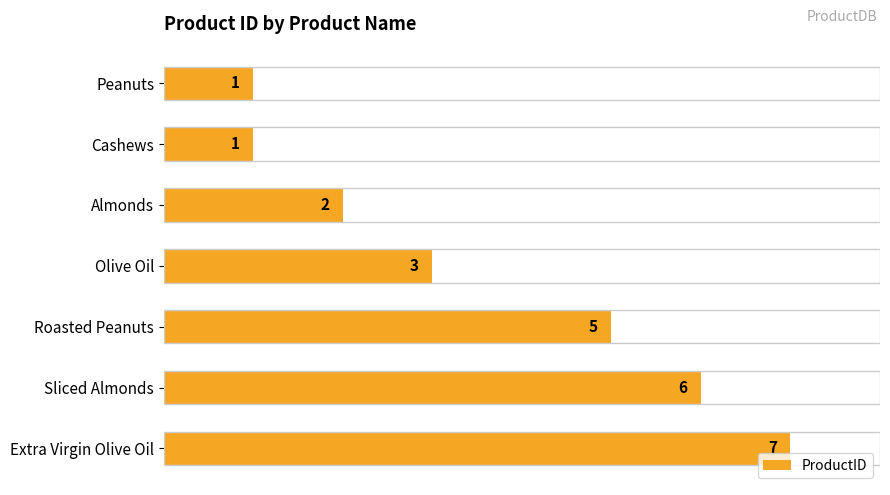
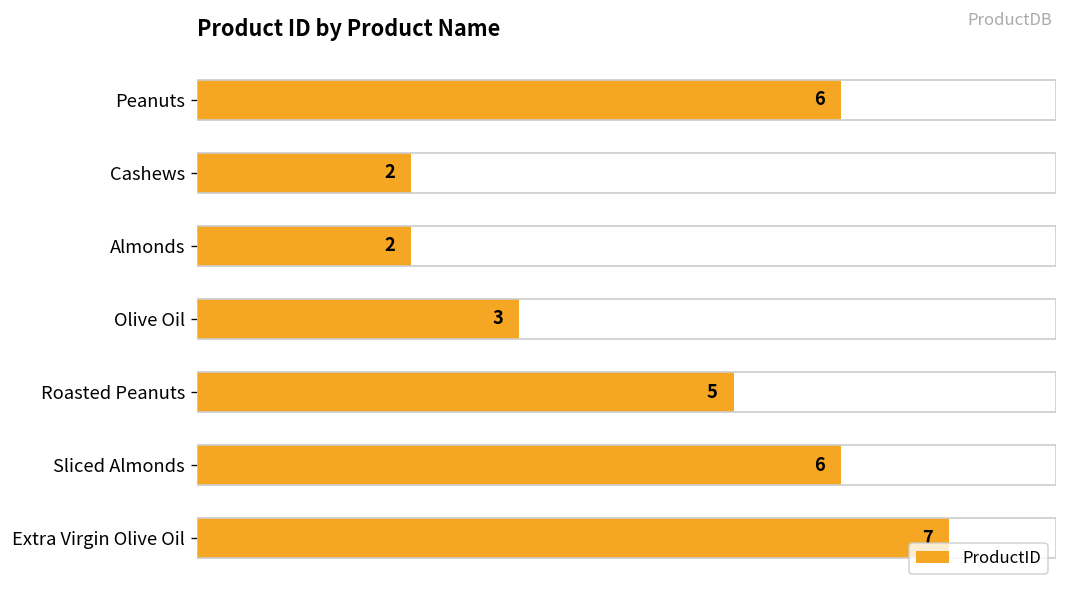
Peanuts: 1 -> 6
Cashews: 1 -> 2
